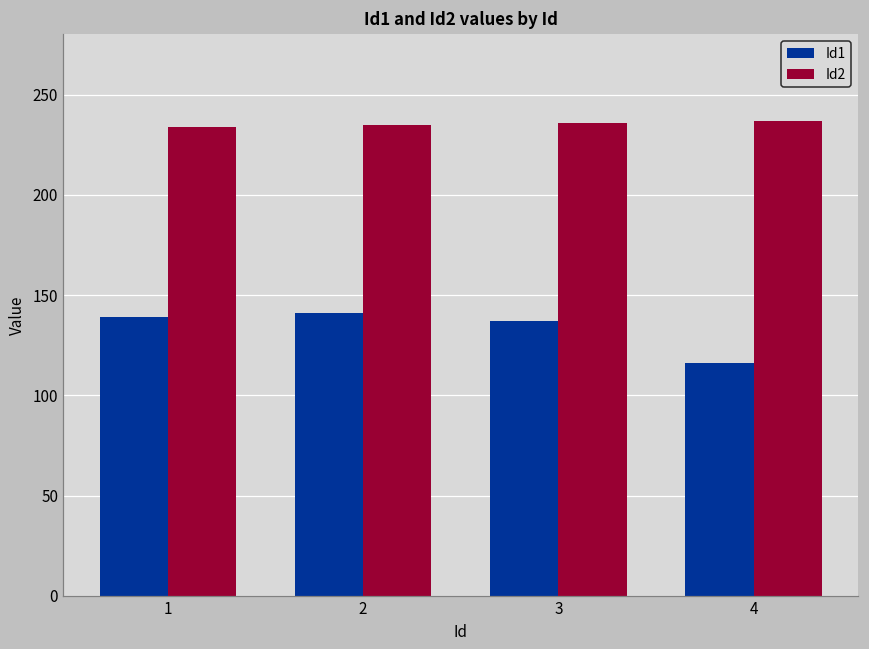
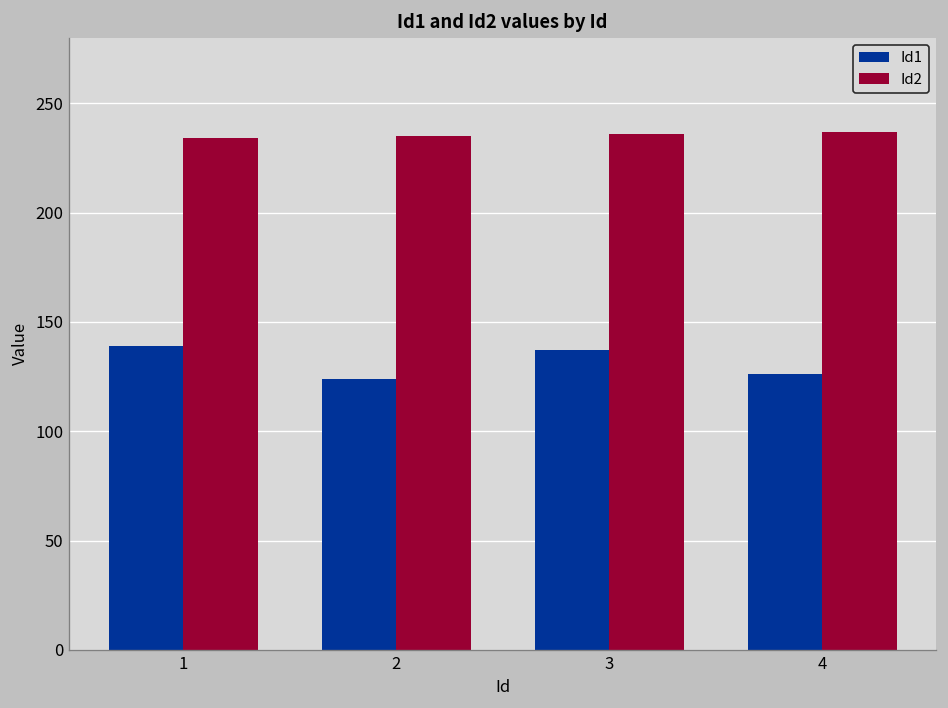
Id1, 2: 141 -> 124
Id1, 4: 116 -> 126
